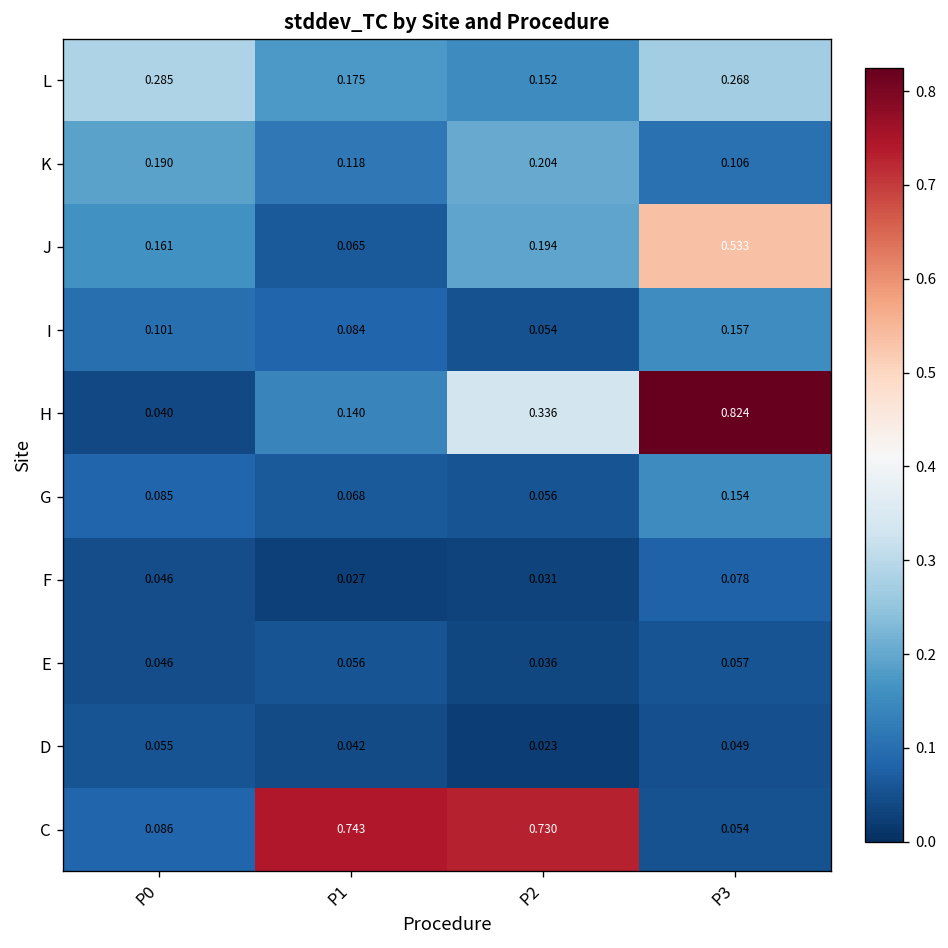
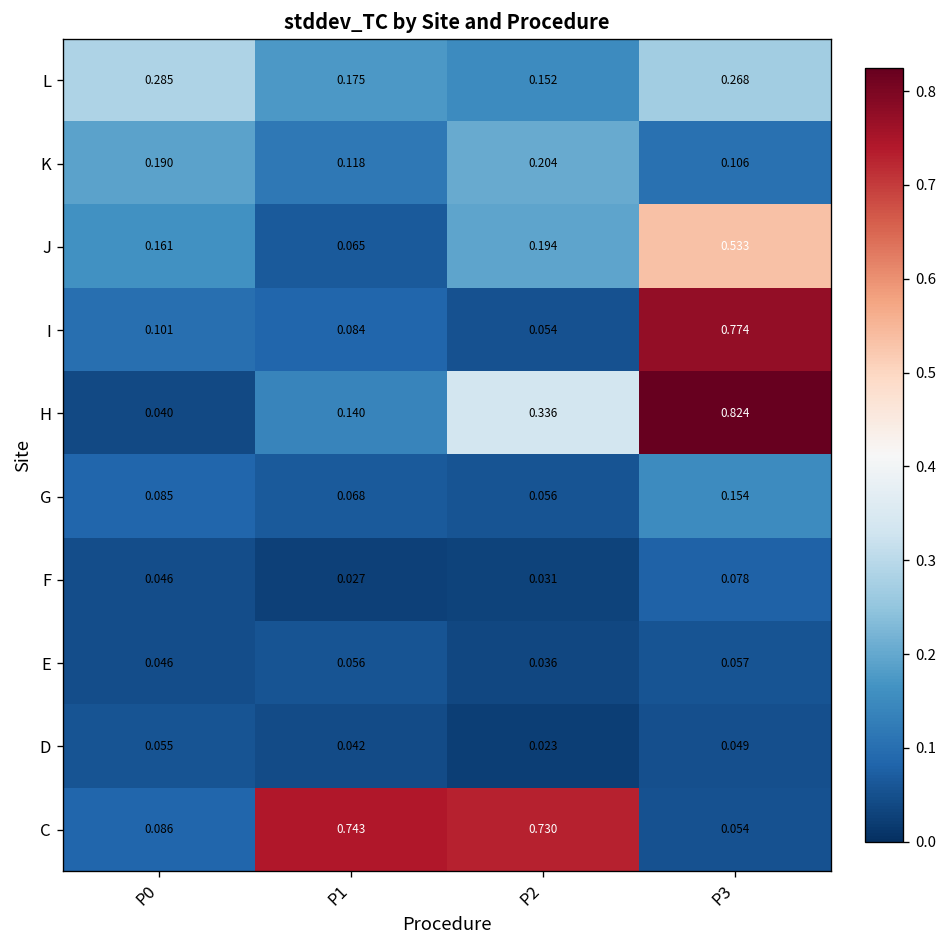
I, P3: 0.157 -> 0.774
